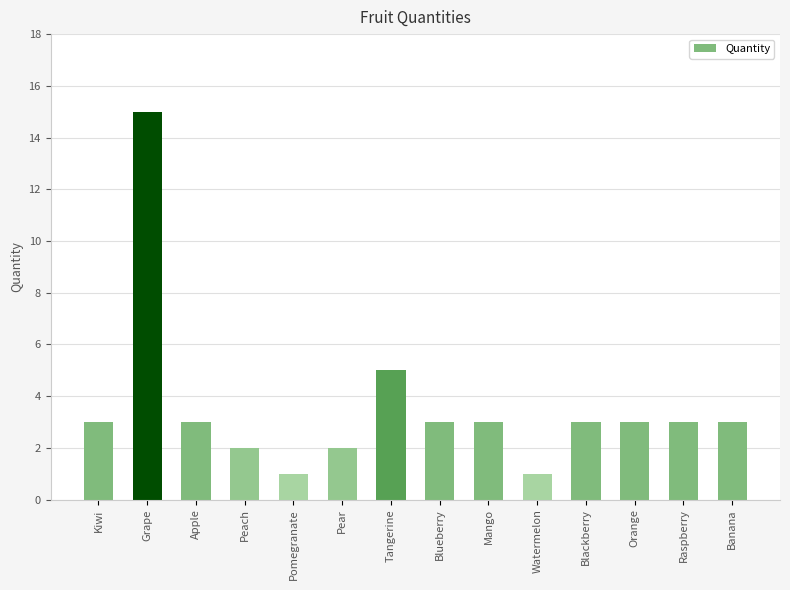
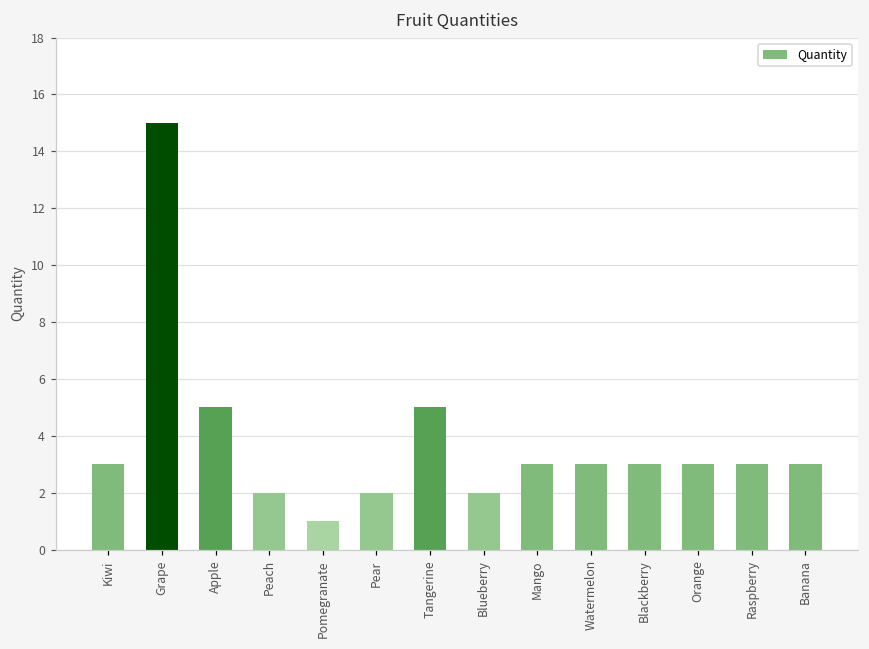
Apple: 3 -> 5
Blueberry: 3 -> 2
Watermelon: 1 -> 3
